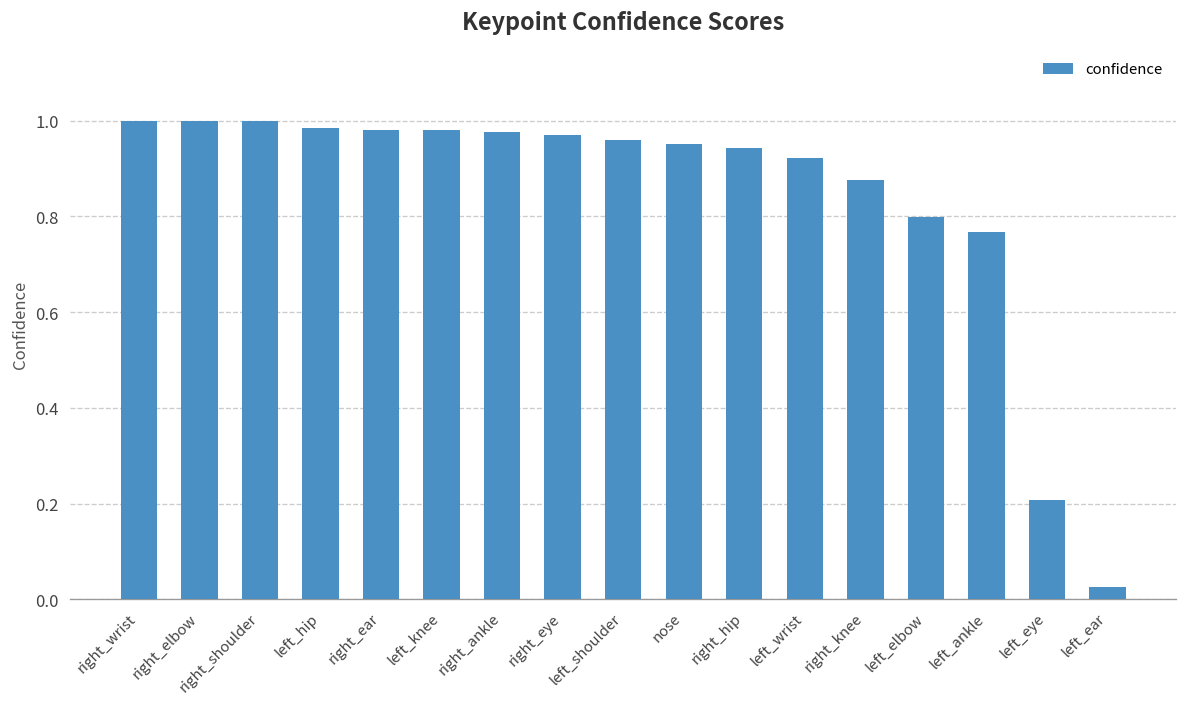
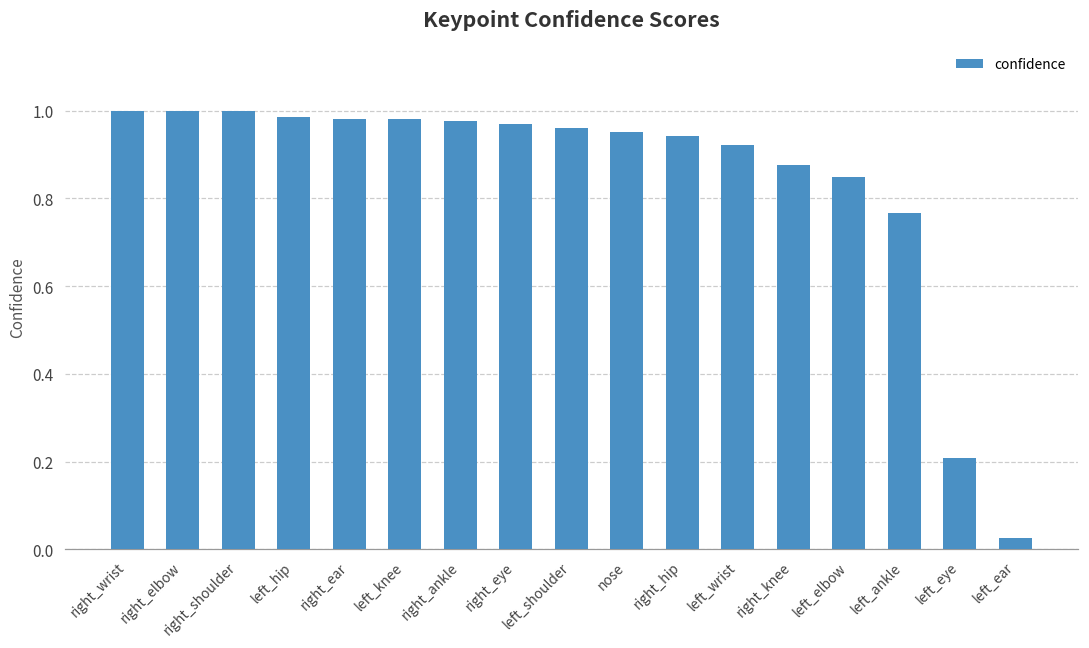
left_elbow: 0.80 -> 0.85
